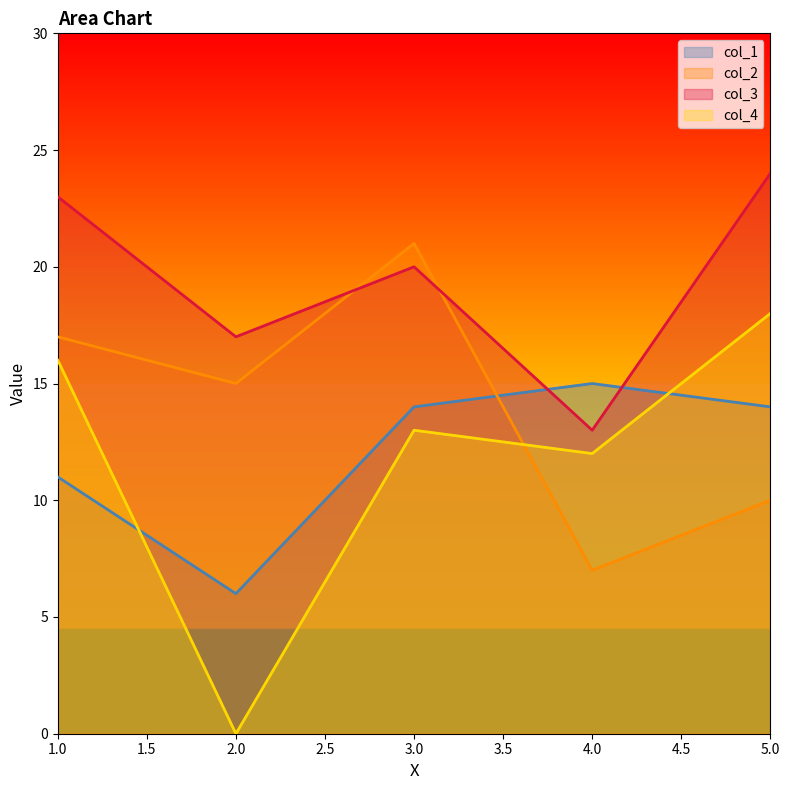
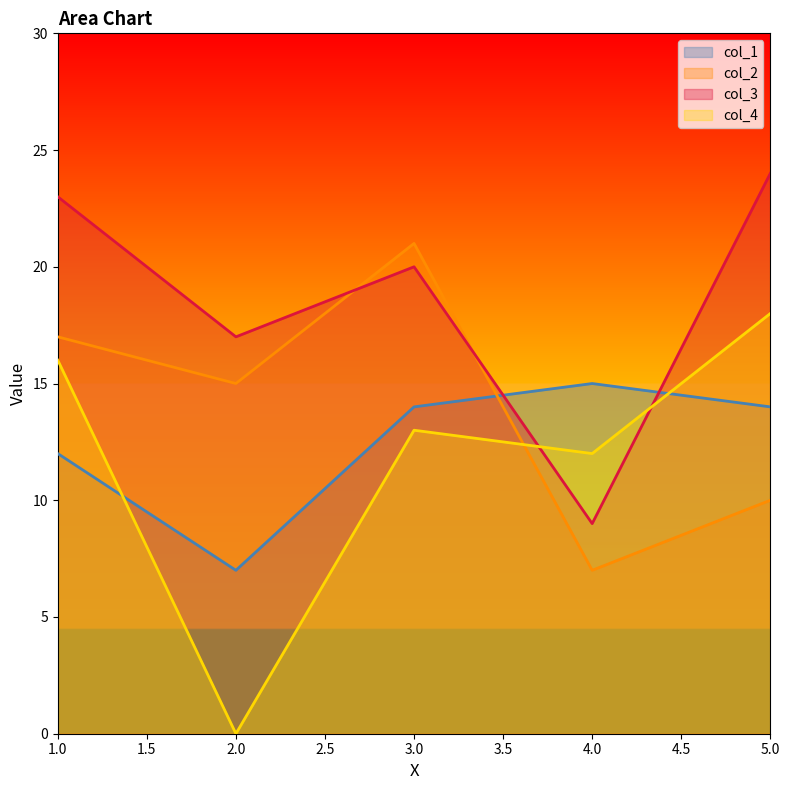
col_1, 1.0: 11 -> 12
col_1, 2.0: 6 -> 7
col_3, 4.0: 13 -> 9
